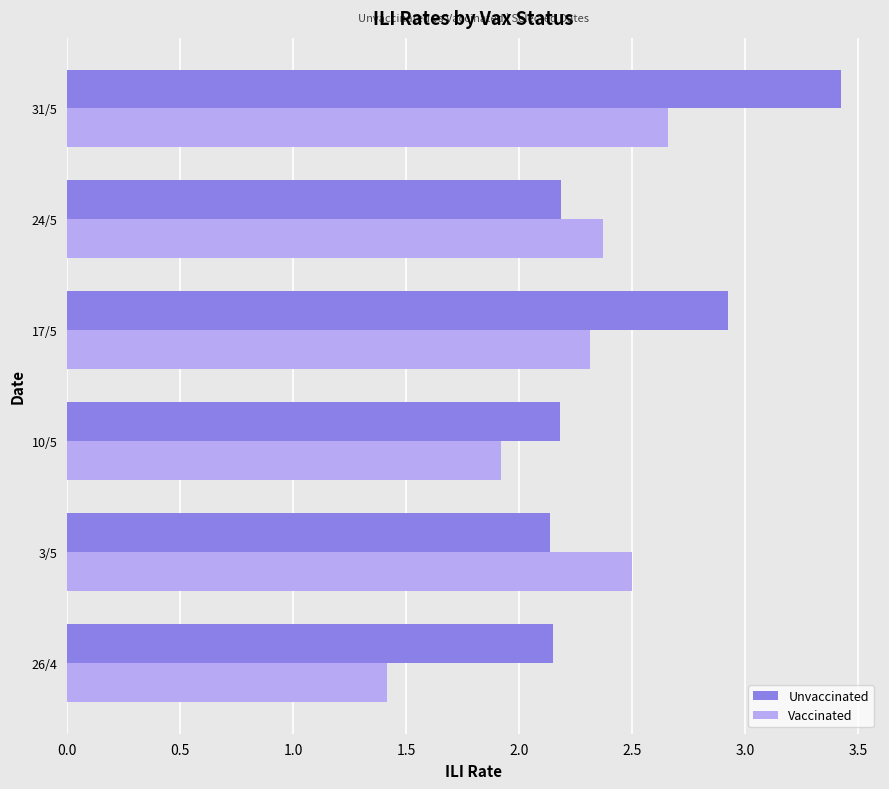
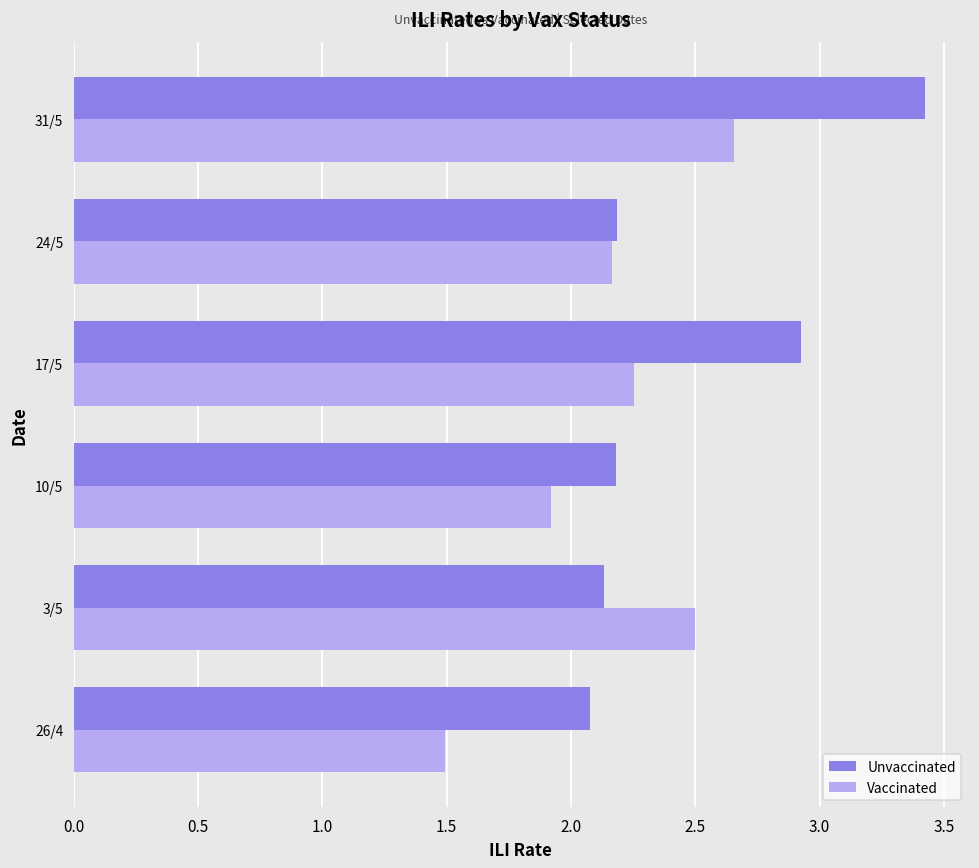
Vaccinated, 24/5: 2.37 -> 2.16
Vaccinated, 17/5: 2.31 -> 2.26
Unvaccinated, 26/4: 2.15 -> 2.08
Vaccinated, 26/4: 1.42 -> 1.49
